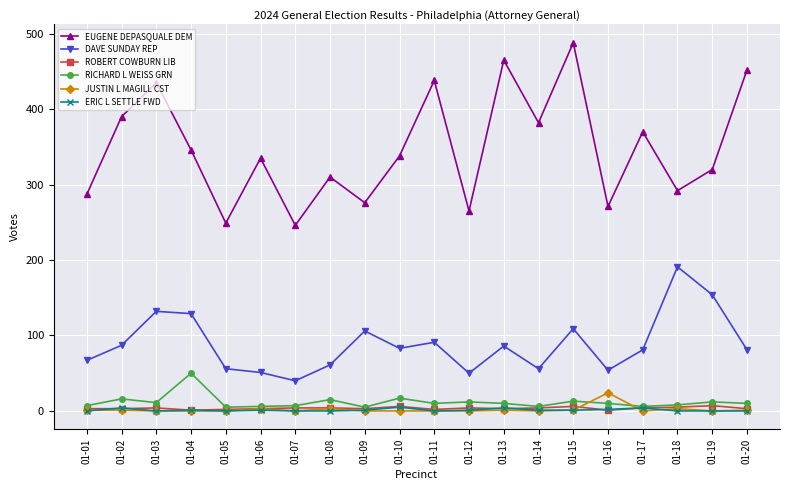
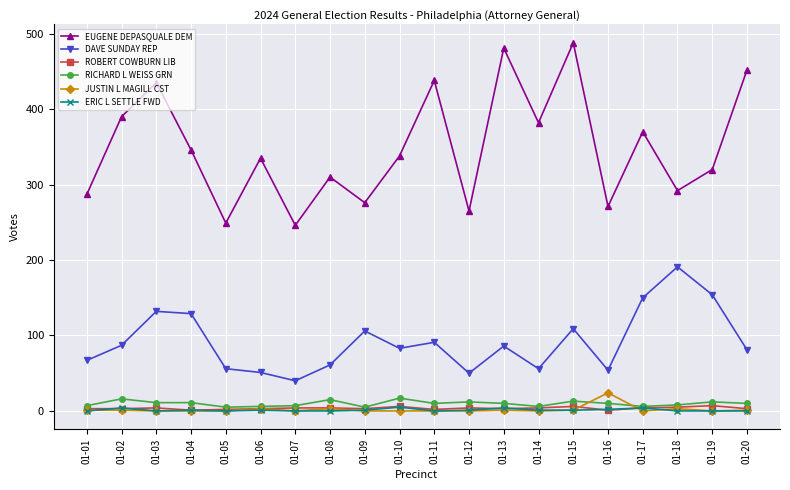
RICHARD L WEISS GRN, 01-04: 50 -> 10
EUGENE DEPASQUALE DEM, 01-13: 470 -> 480
DAVE SUNDAY REP, 01-17: 80 -> 150
